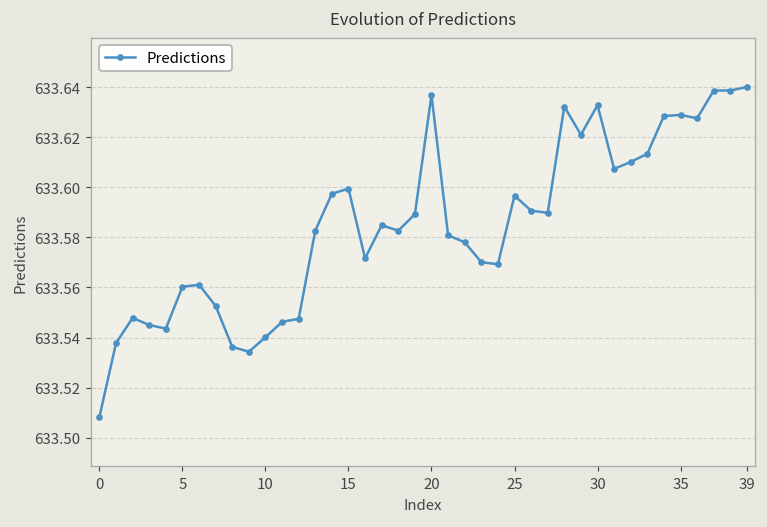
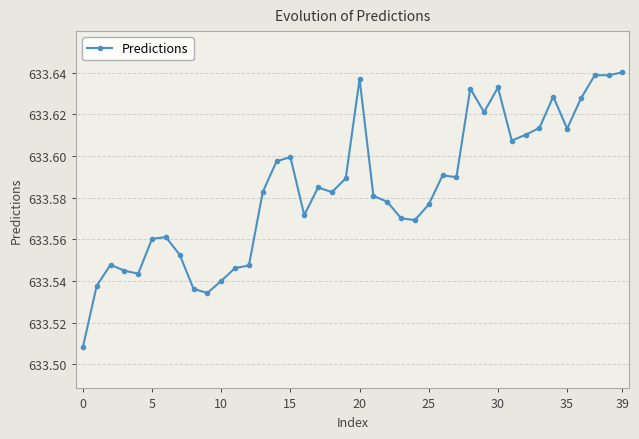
25: 633.597 -> 633.577
35: 633.629 -> 633.613
